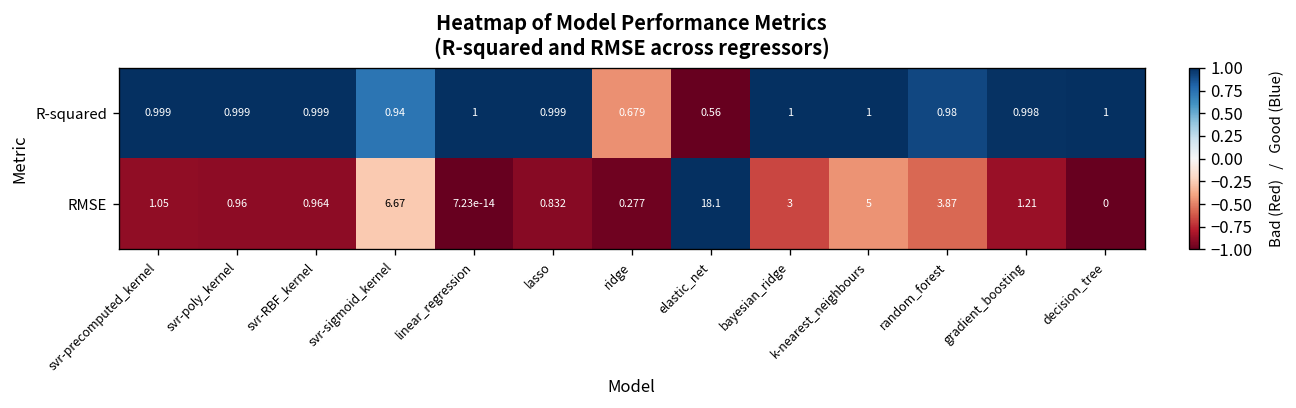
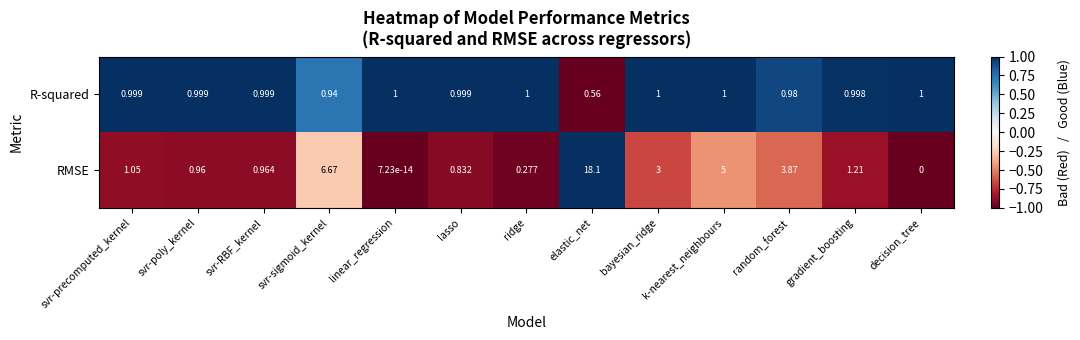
R-squared, ridge: 0.679 -> 1
